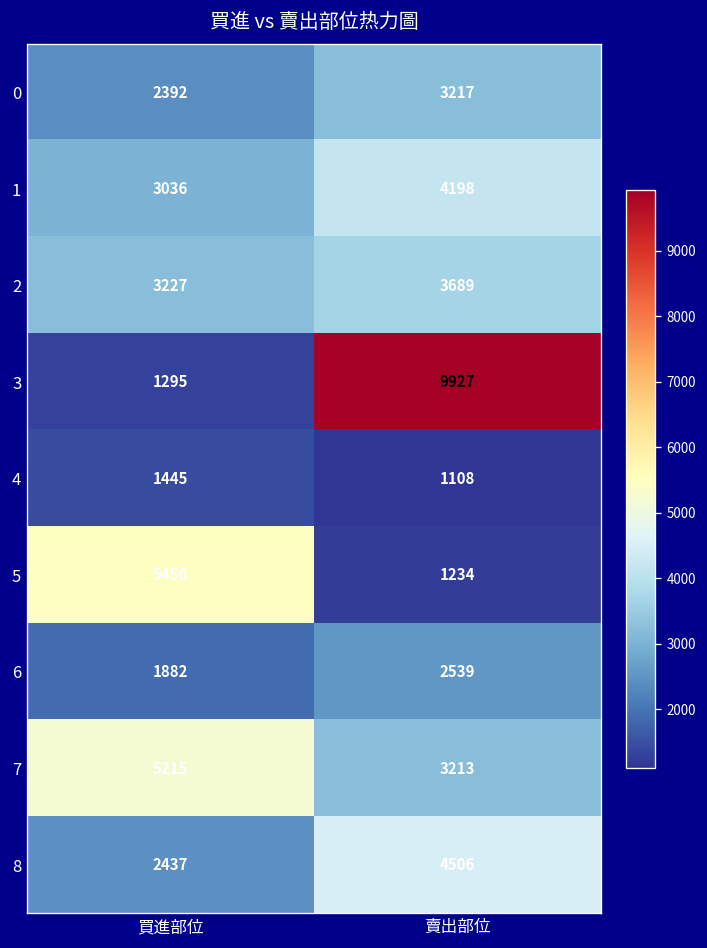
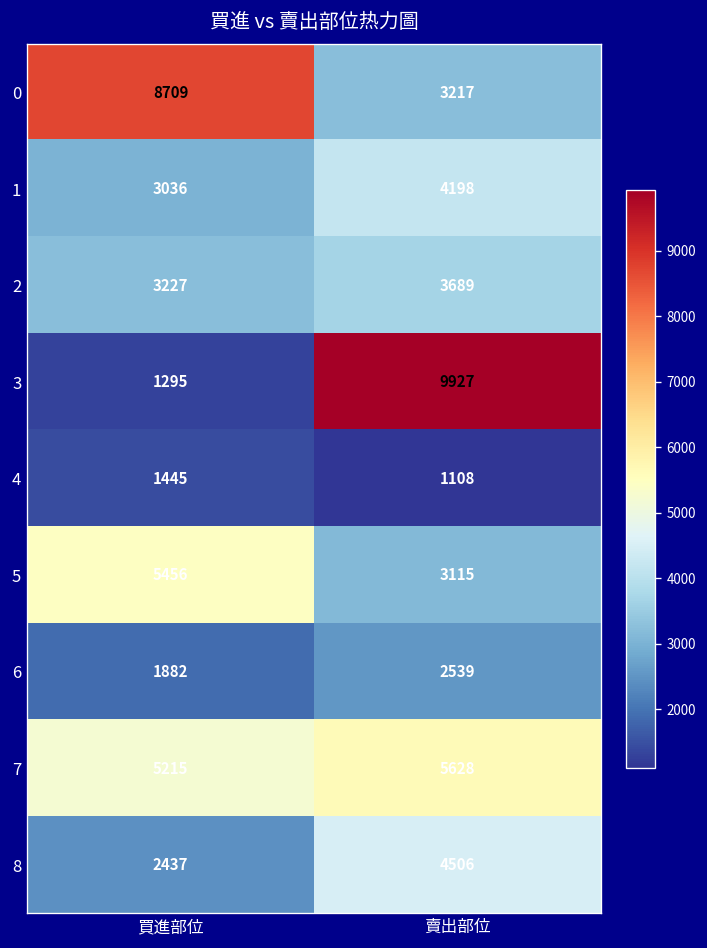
0, 買進部位: 2392 -> 8709
5, 賣出部位: 1234 -> 3115
7, 賣出部位: 3213 -> 5628
